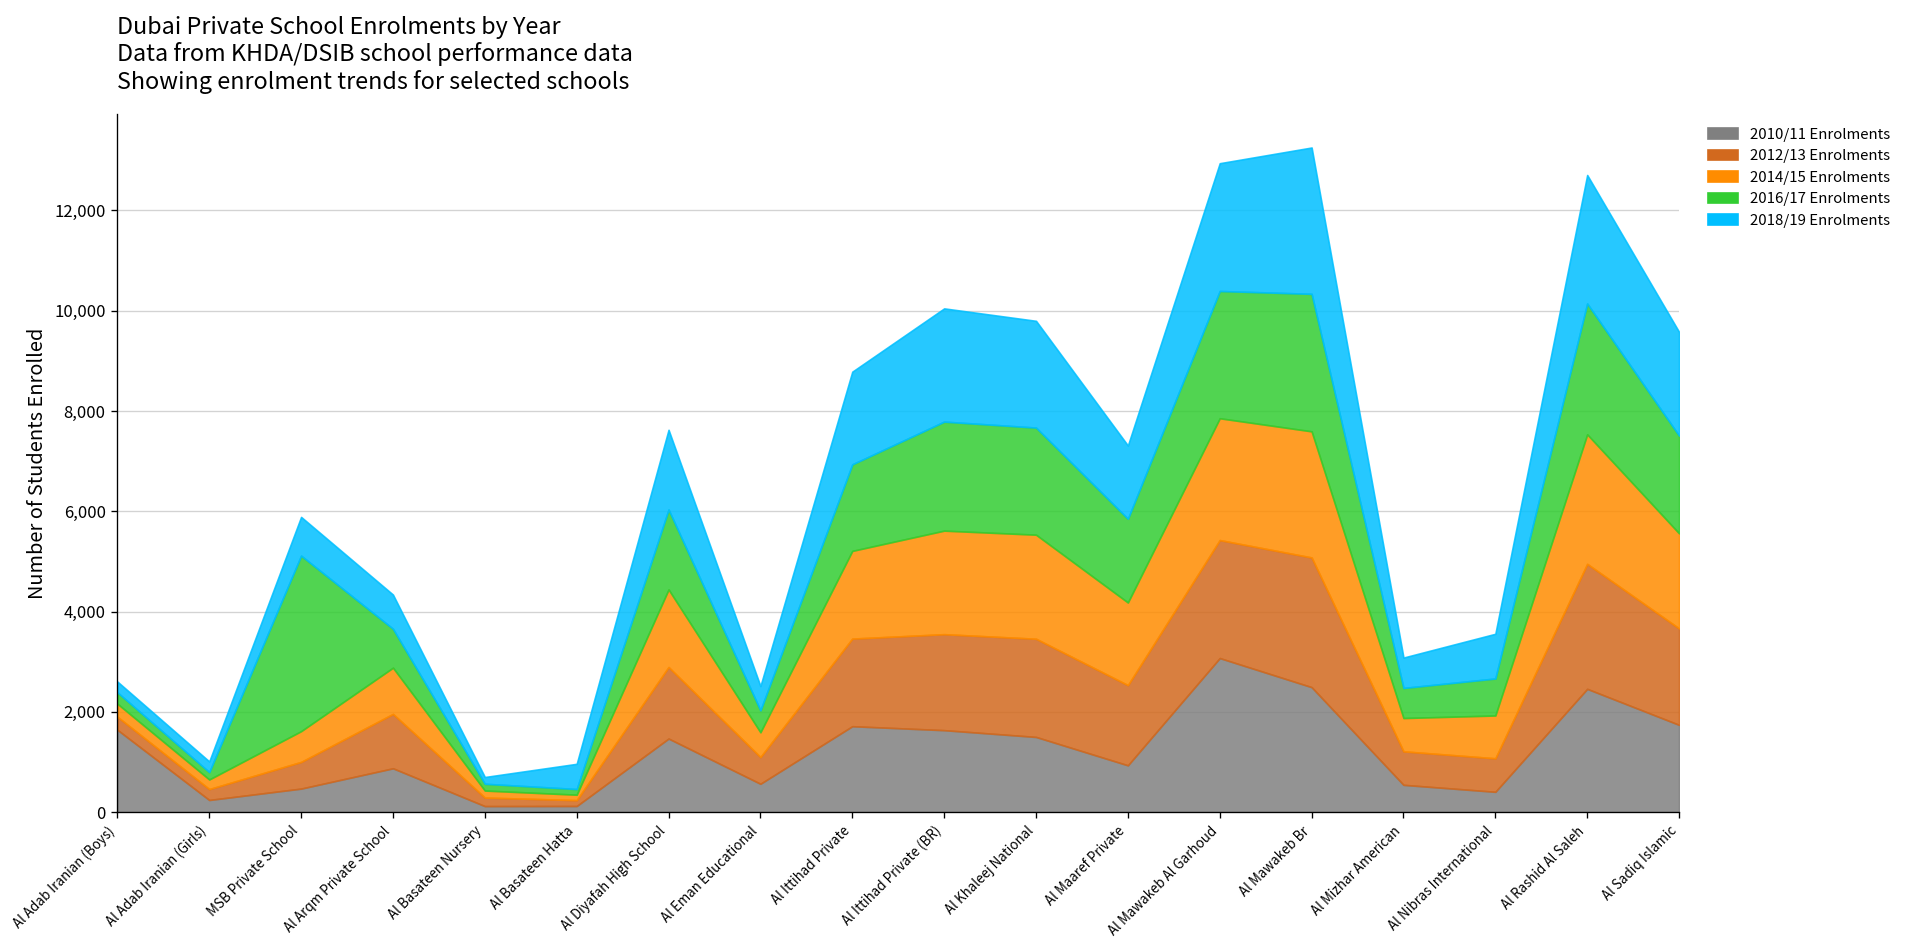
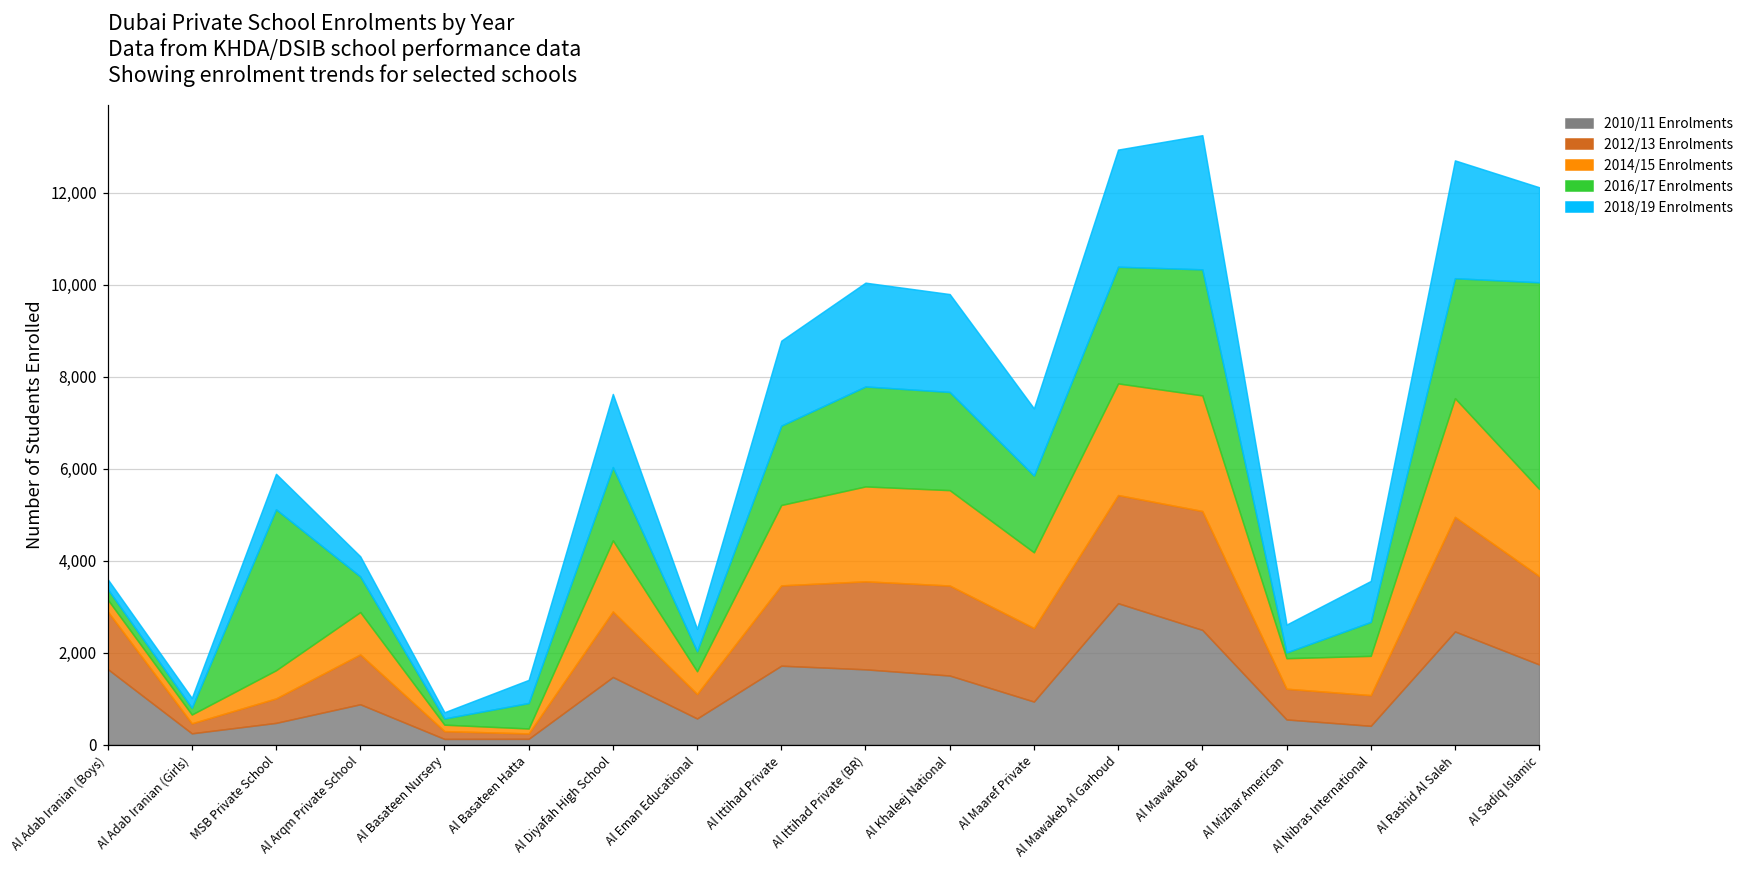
2012/13 Enrolments, Al Adab Iranian (Boys): 300 -> 1,300
2018/19 Enrolments, Al Arqm Private School: 700 -> 400
2016/17 Enrolments, Al Basateen Hatta: 100 -> 600
2016/17 Enrolments, Al Mizhar American: 600 -> 100
2016/17 Enrolments, Al Sadiq Islamic: 1,900 -> 4,500
